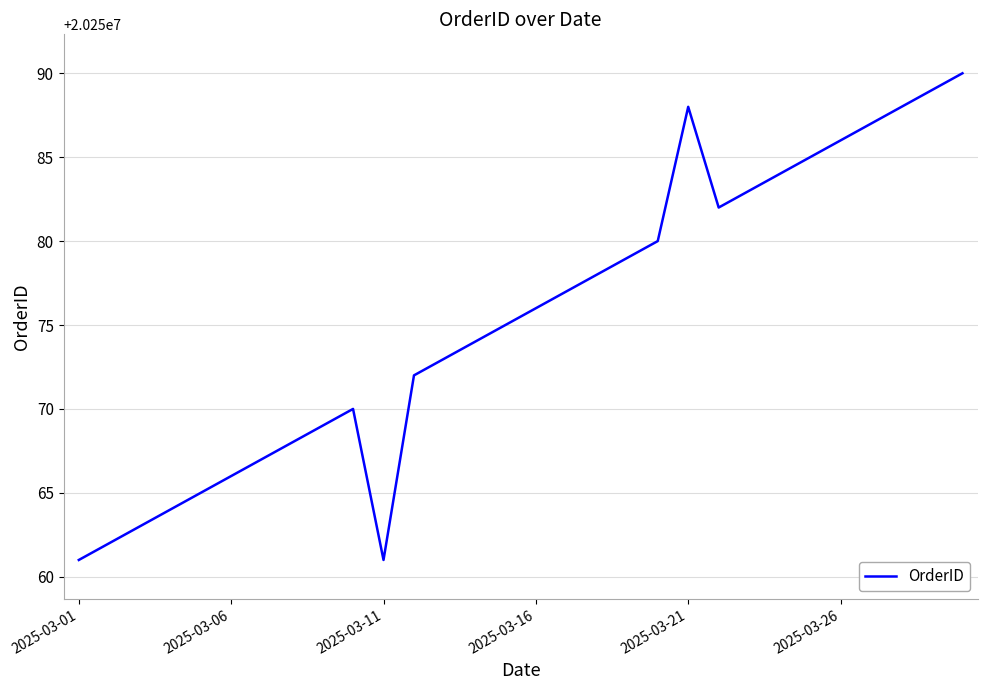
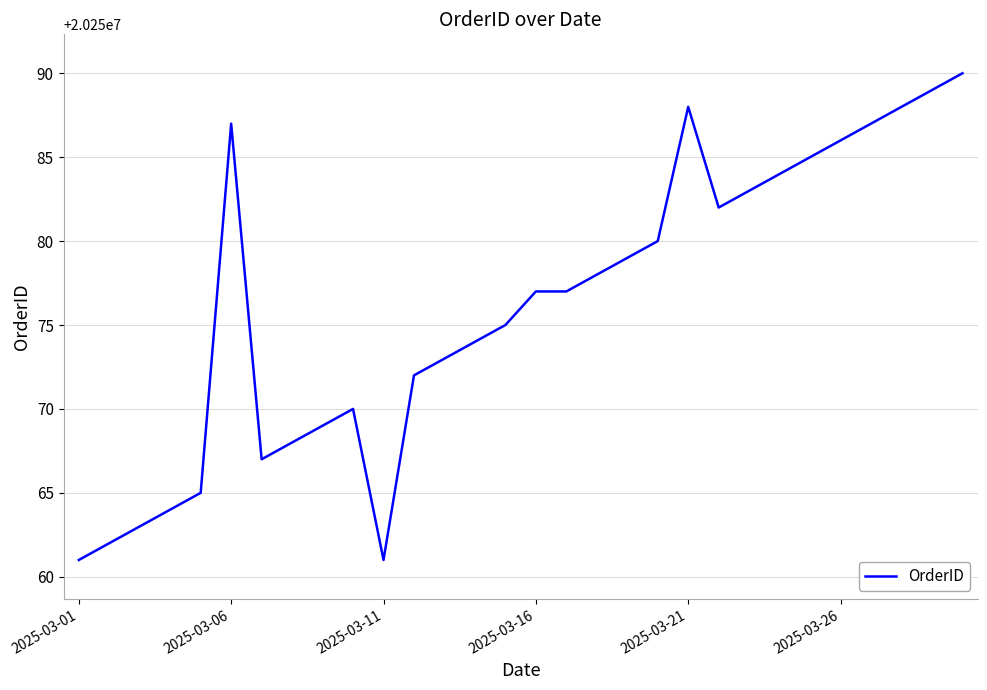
2025-03-06: 20250066 -> 20250087
2025-03-16: 20250076 -> 20250077
